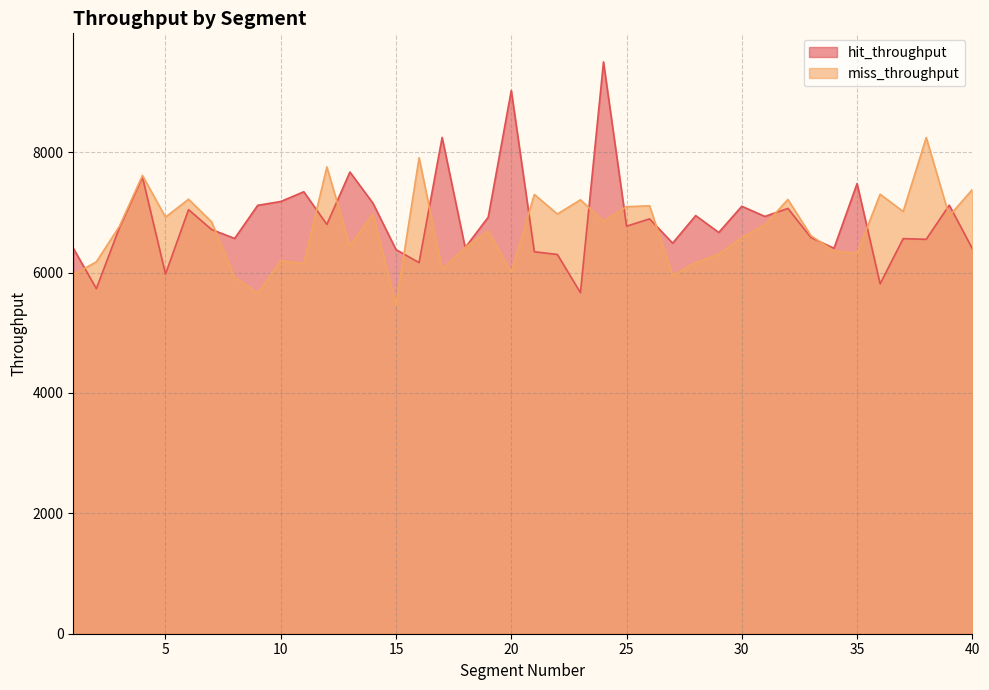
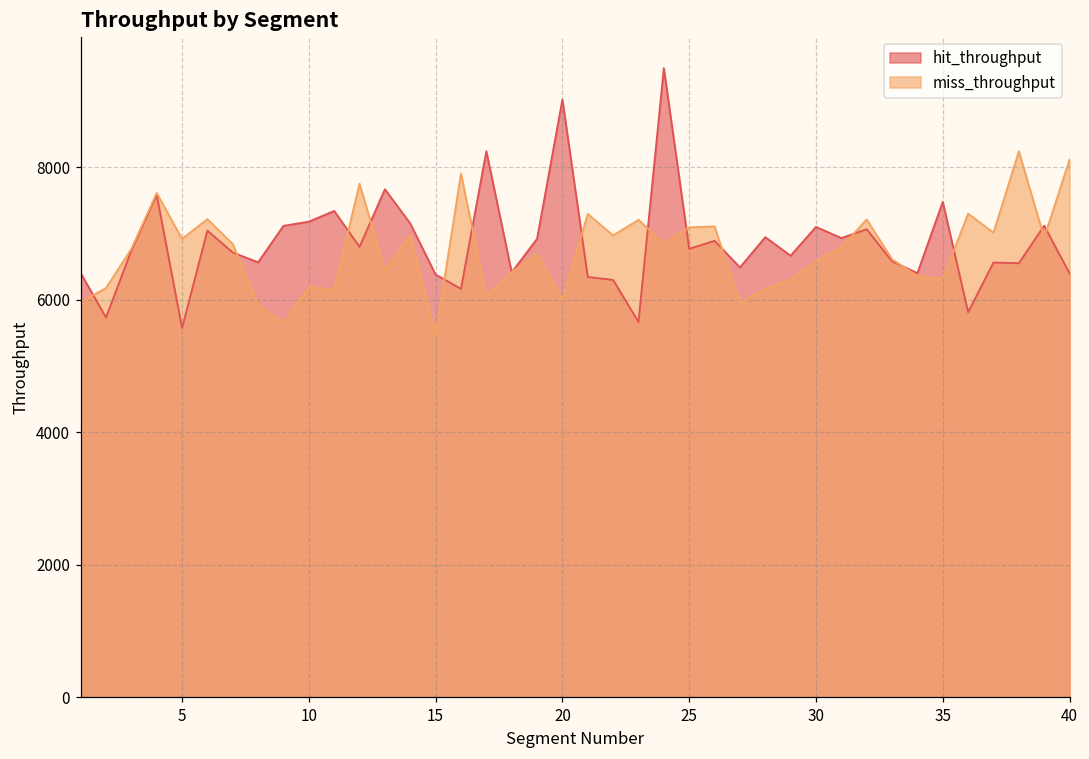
hit_throughput, 5: 6000 -> 5600
miss_throughput, 40: 7400 -> 8100
